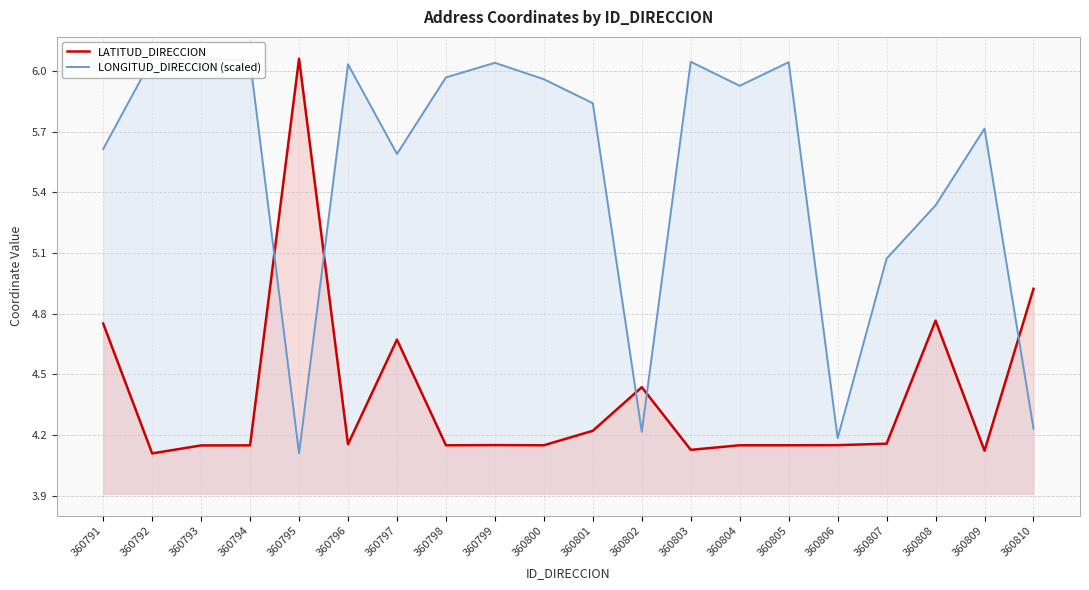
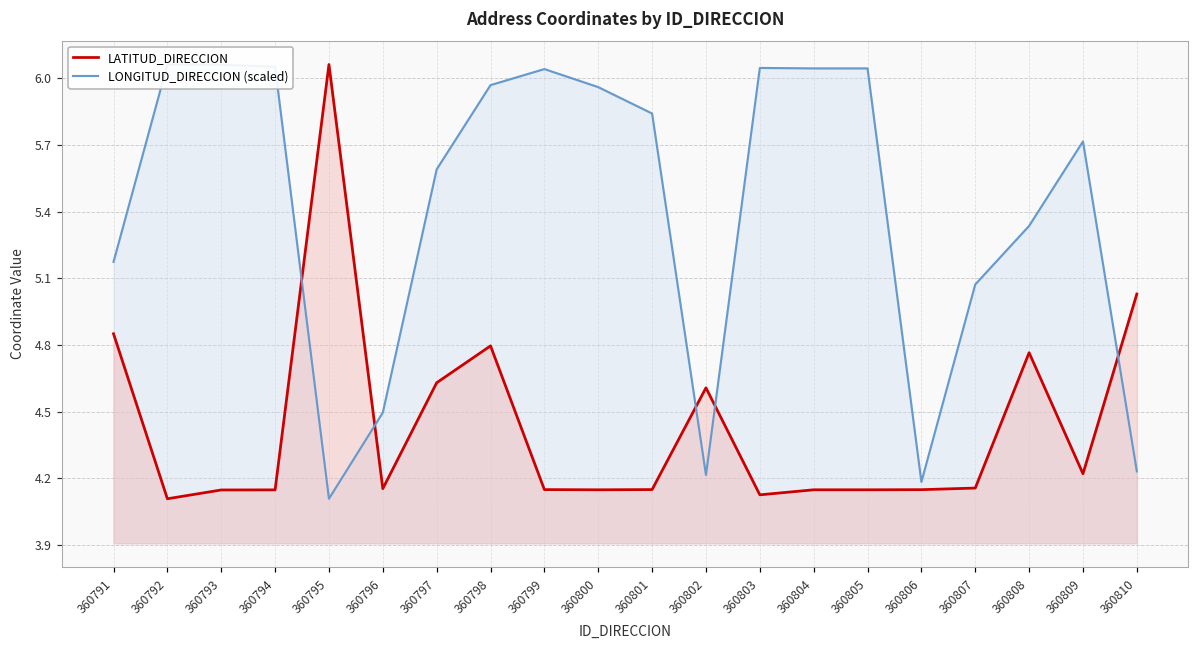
LATITUD_DIRECCION, 360791: 4.75 -> 4.85
LONGITUD_DIRECCION (scaled), 360791: 5.61 -> 5.17
LONGITUD_DIRECCION (scaled), 360796: 6.03 -> 4.50
LATITUD_DIRECCION, 360797: 4.67 -> 4.63
LATITUD_DIRECCION, 360798: 4.15 -> 4.80
LATITUD_DIRECCION, 360801: 4.22 -> 4.15
LATITUD_DIRECCION, 360802: 4.44 -> 4.61
LONGITUD_DIRECCION (scaled), 360804: 5.93 -> 6.04
LATITUD_DIRECCION, 360809: 4.12 -> 4.22
LATITUD_DIRECCION, 360810: 4.92 -> 5.03
